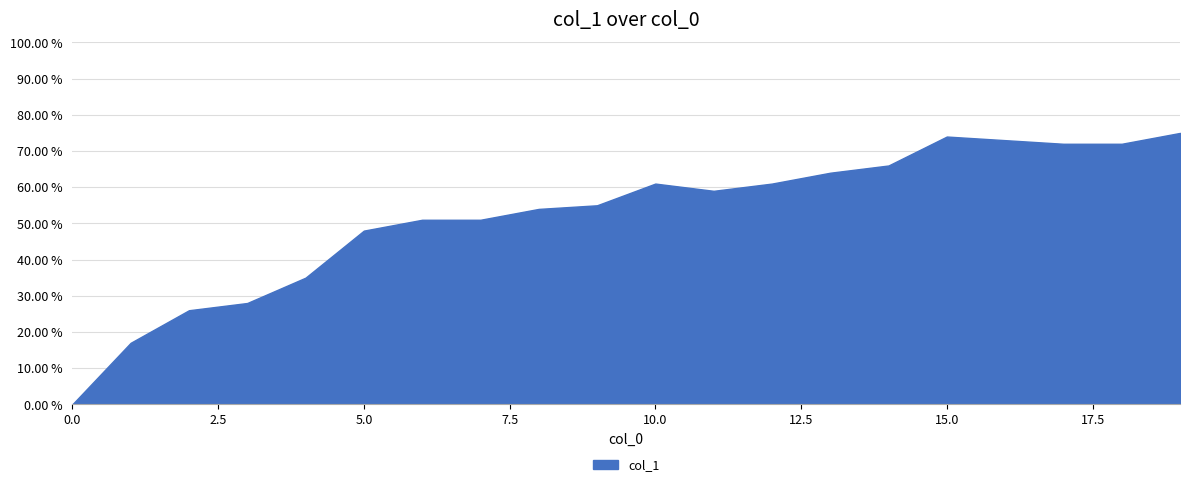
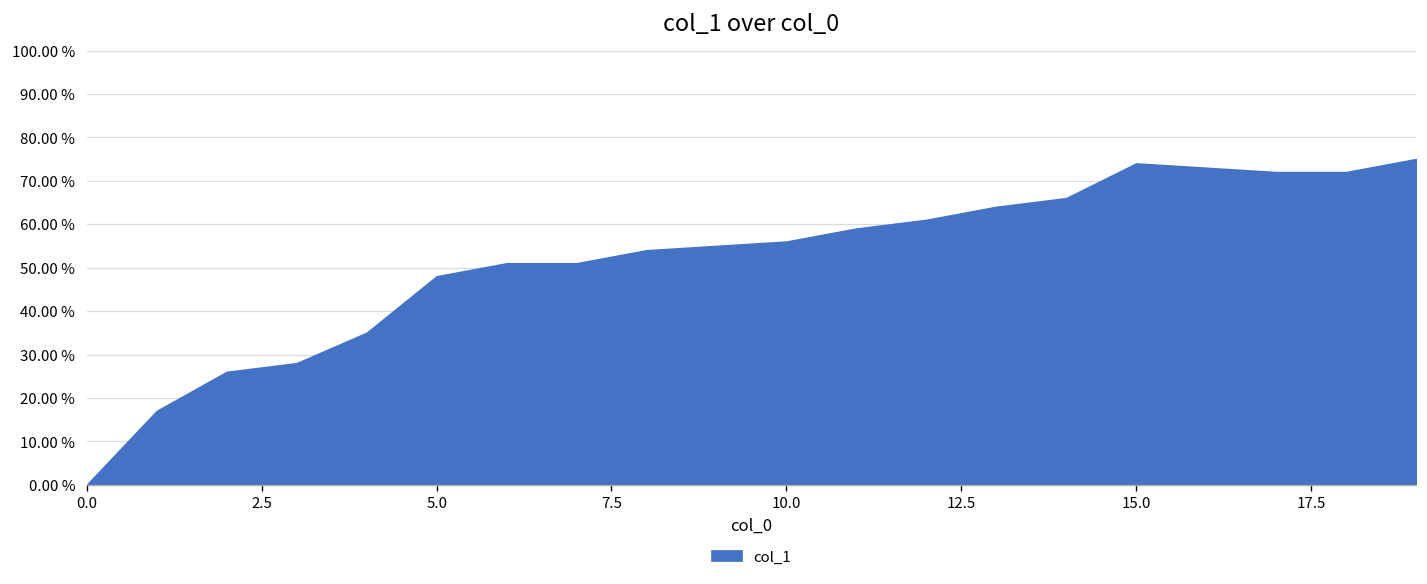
10.0: 61 % -> 56 %
